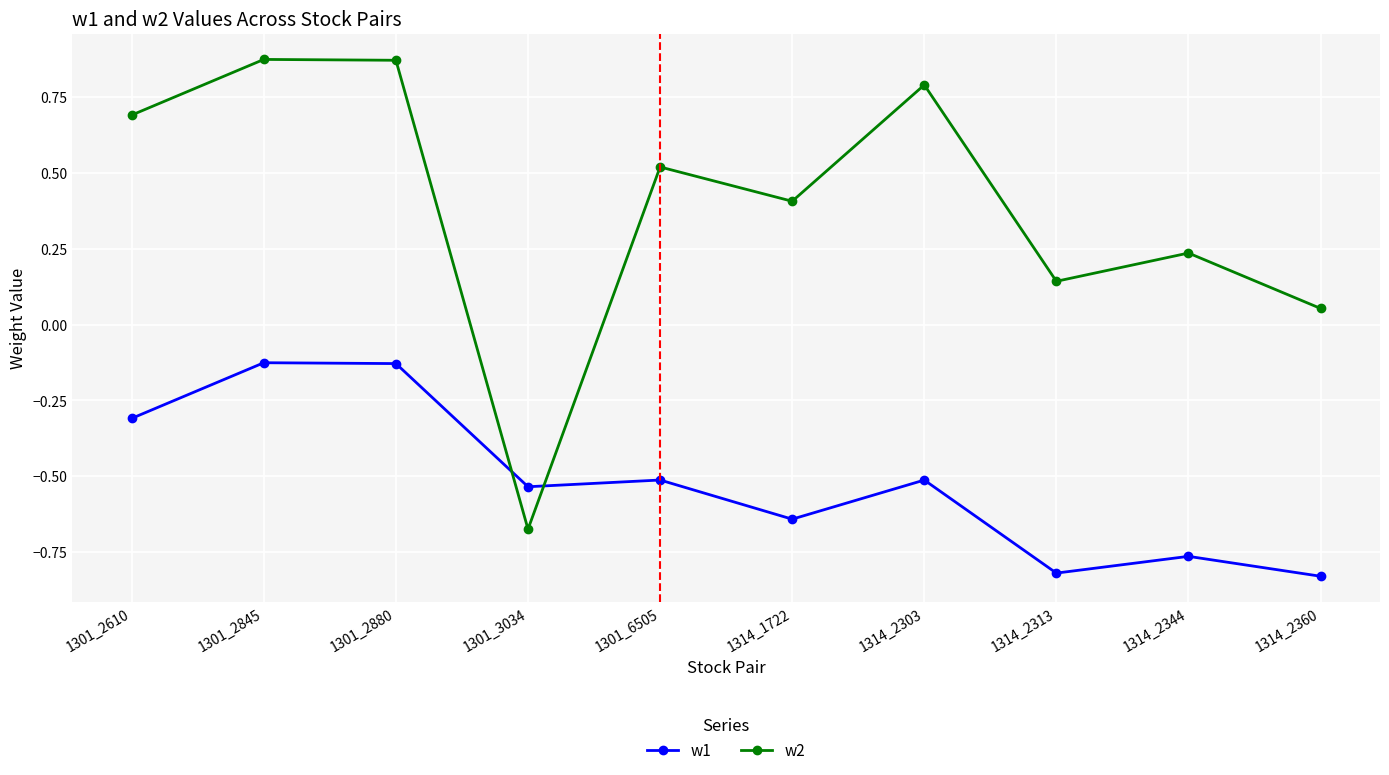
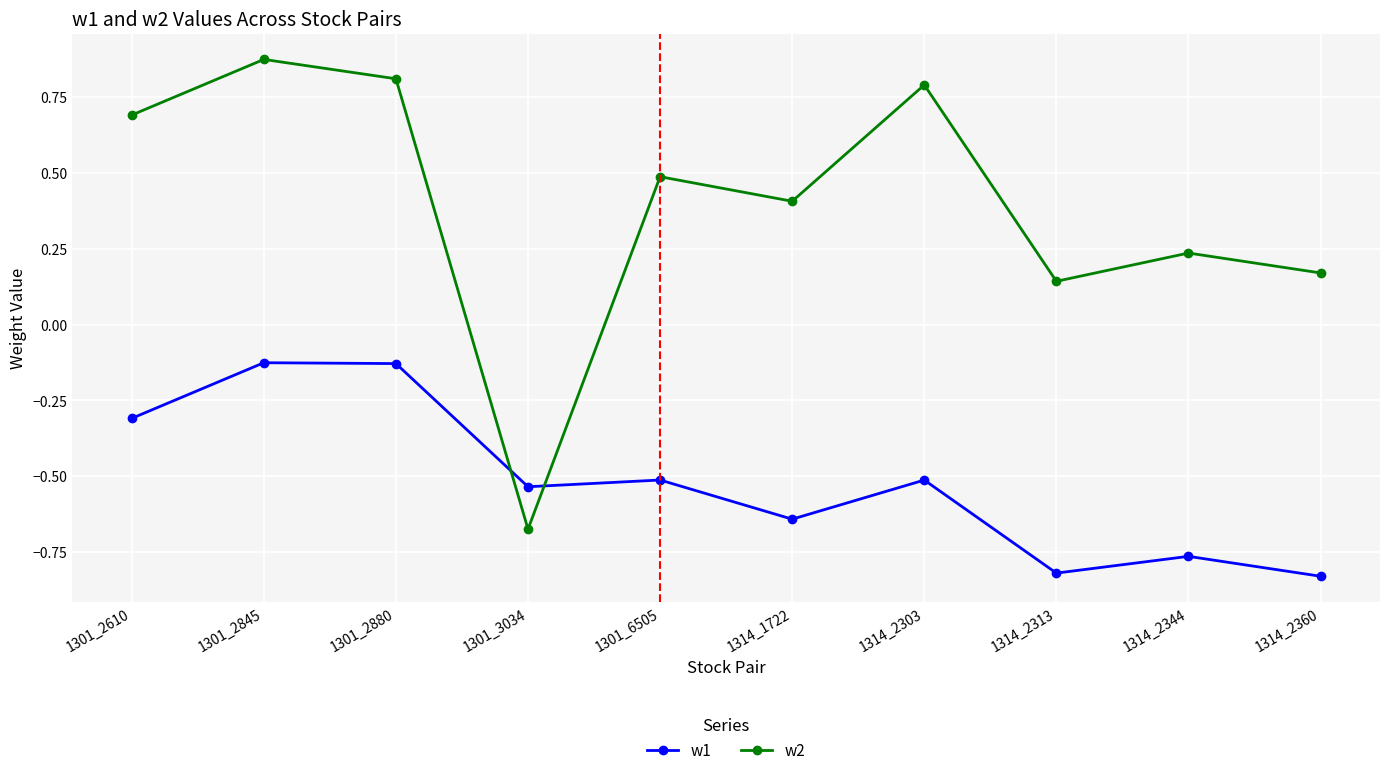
w2, 1301_2880: 0.87 -> 0.81
w2, 1301_6505: 0.52 -> 0.49
w2, 1314_2360: 0.05 -> 0.17
